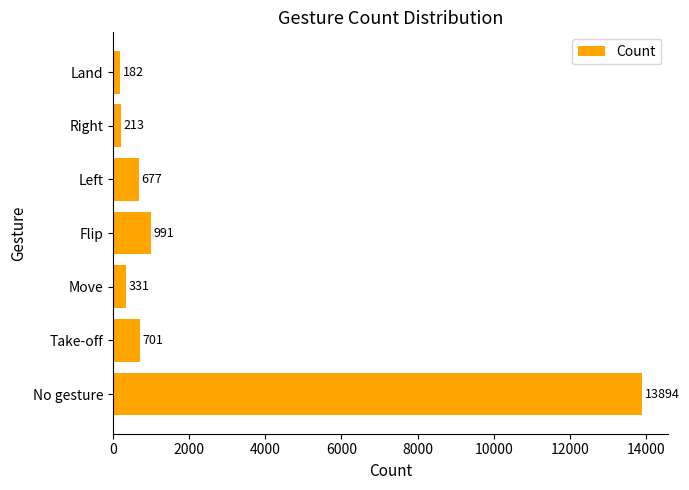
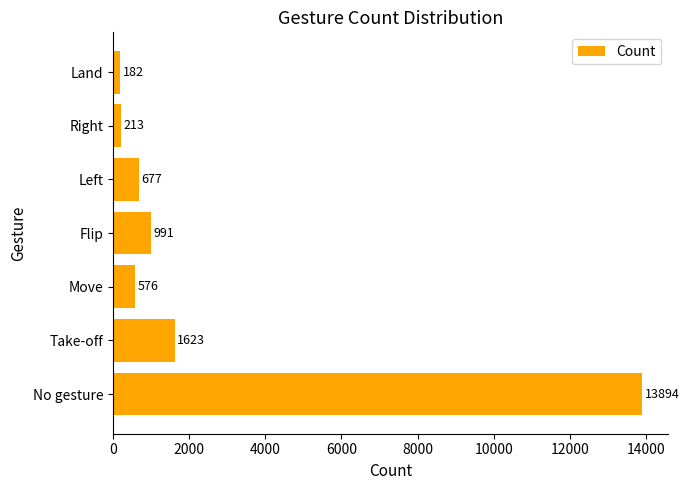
Move: 331 -> 576
Take-off: 701 -> 1623
